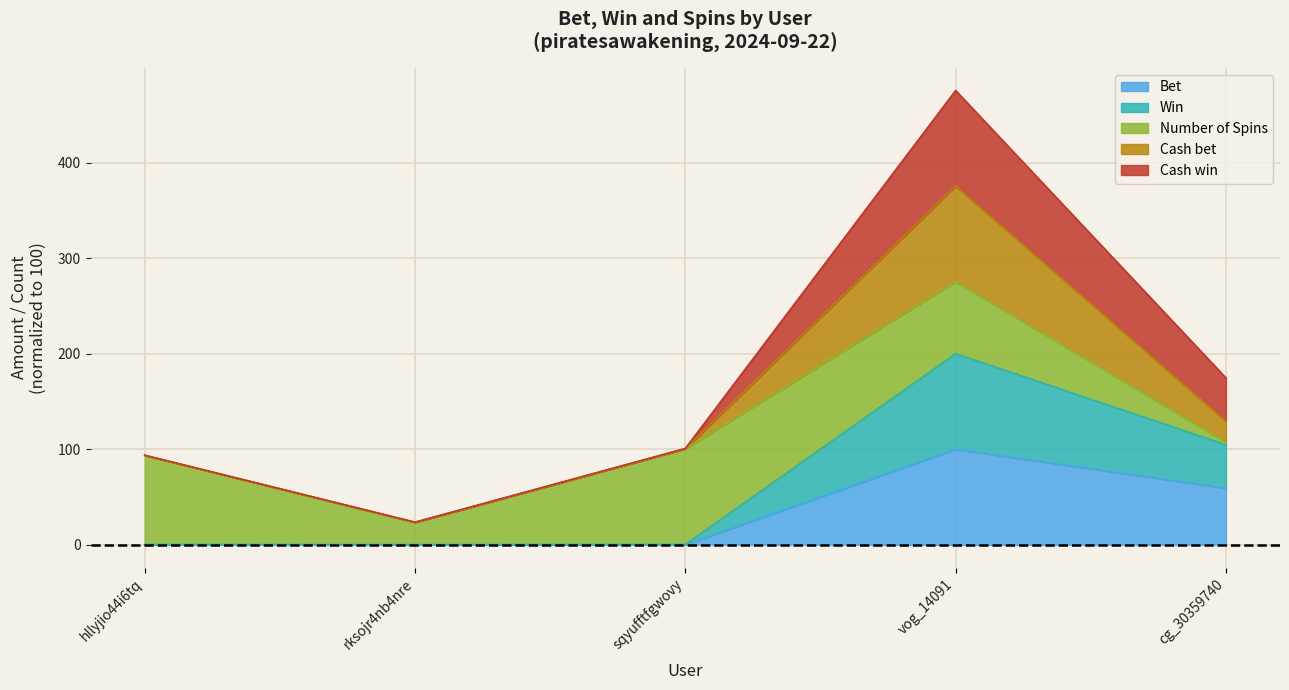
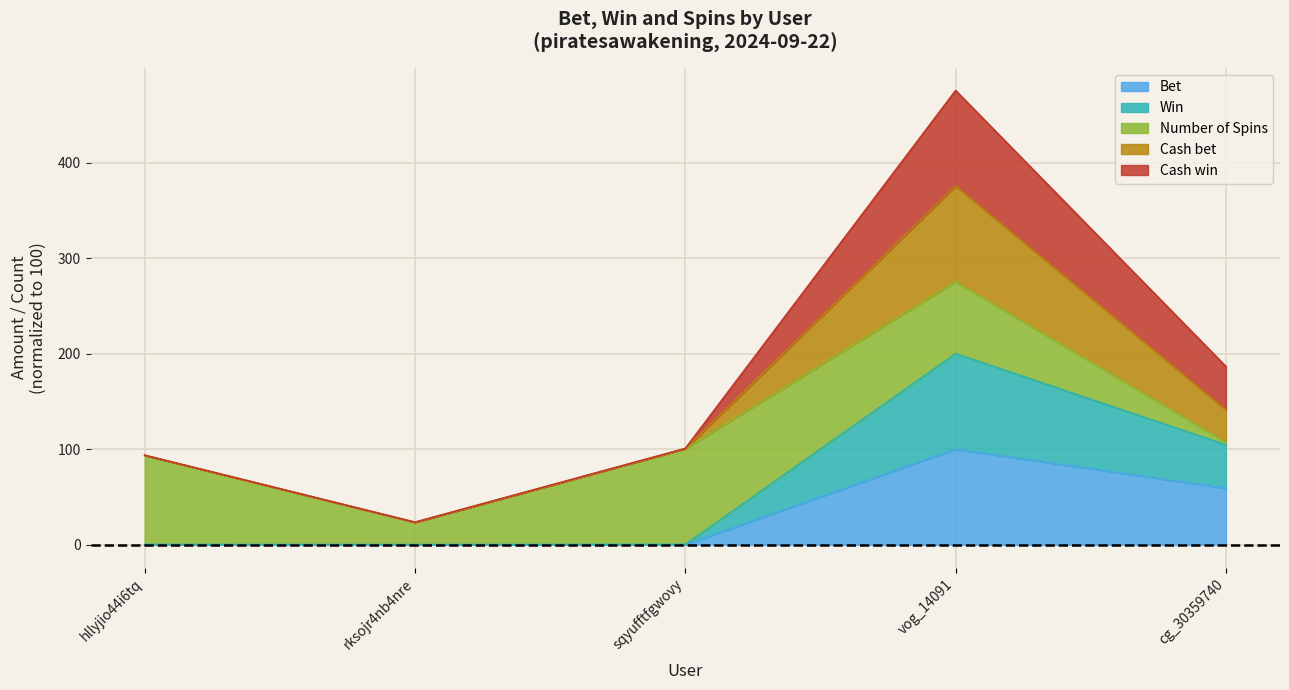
Cash bet, cg_30359740: 20 -> 30
